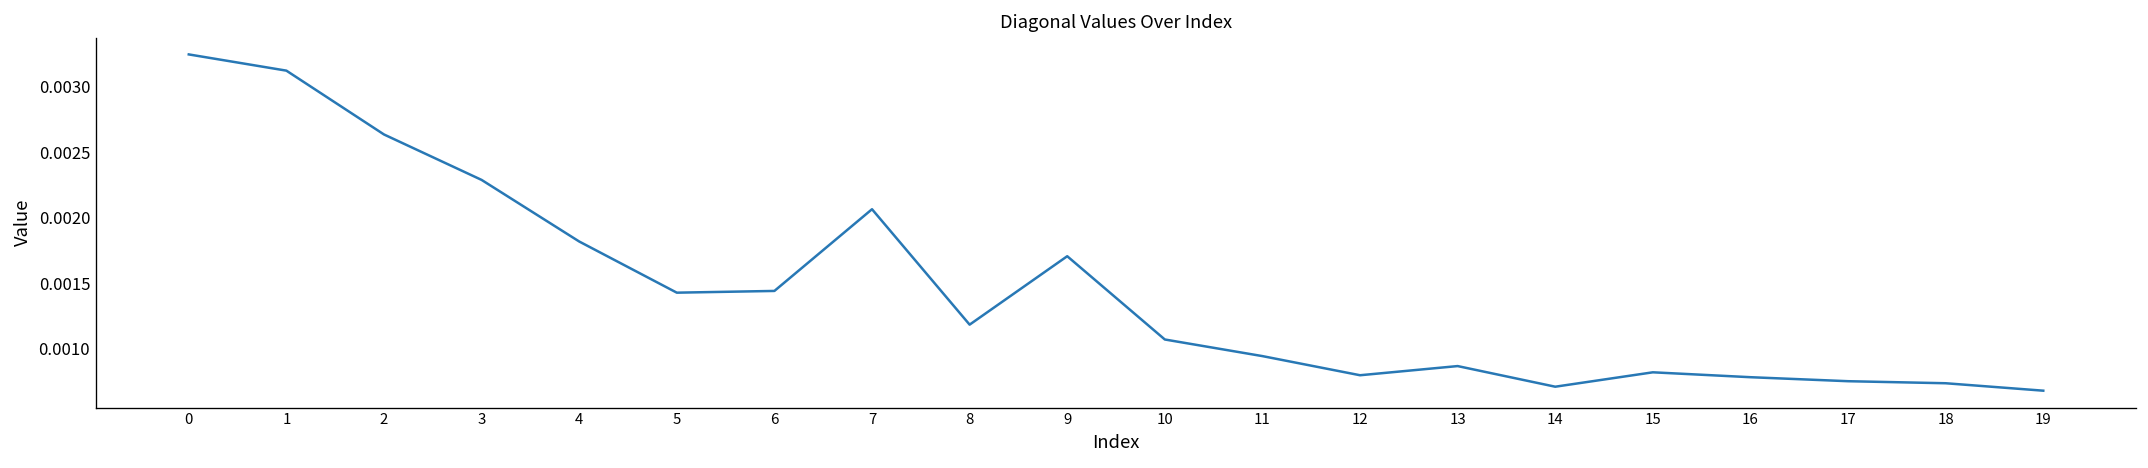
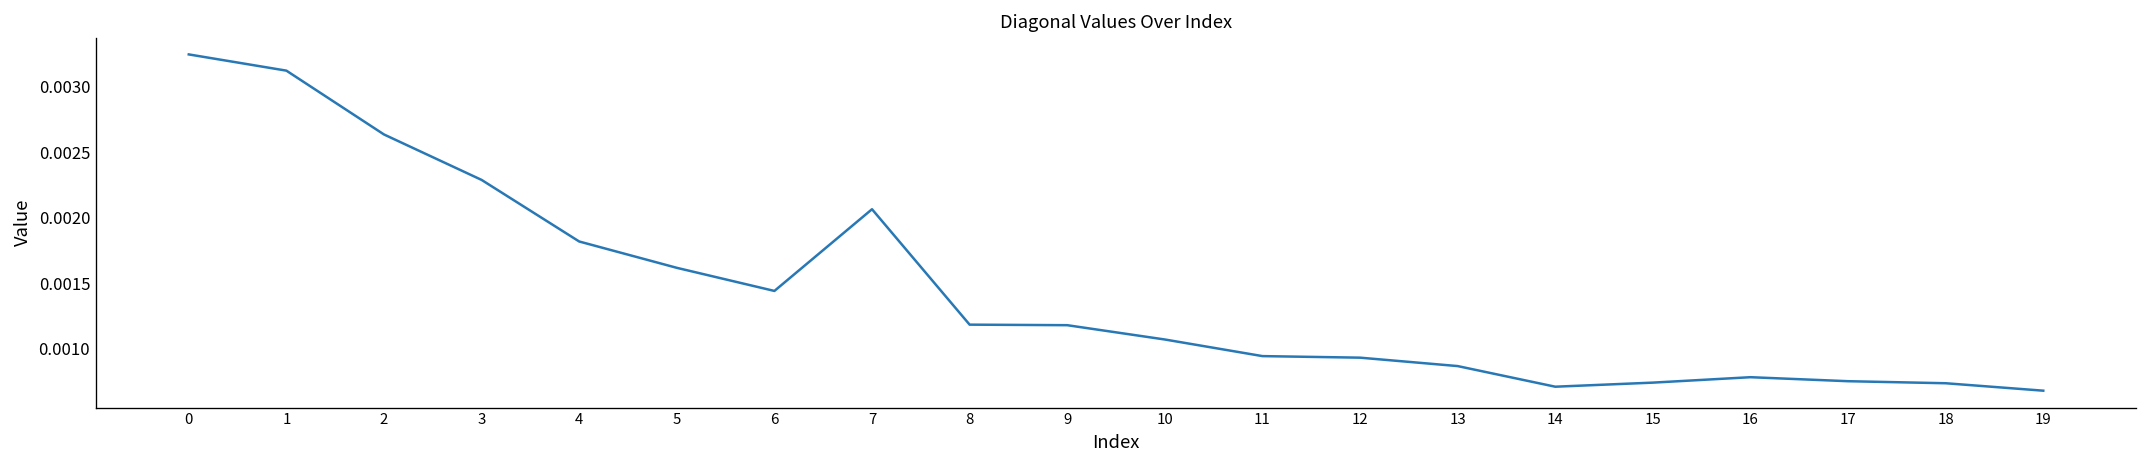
5: 0.00143 -> 0.00162
9: 0.00171 -> 0.00118
12: 0.00080 -> 0.00093
15: 0.00082 -> 0.00074
